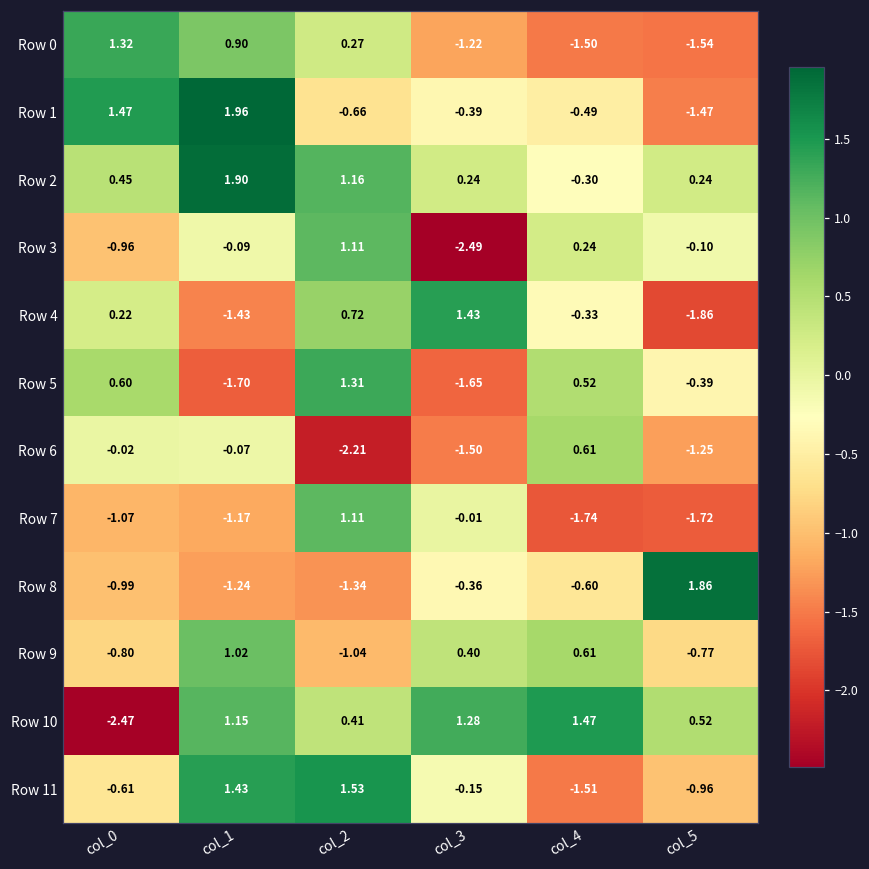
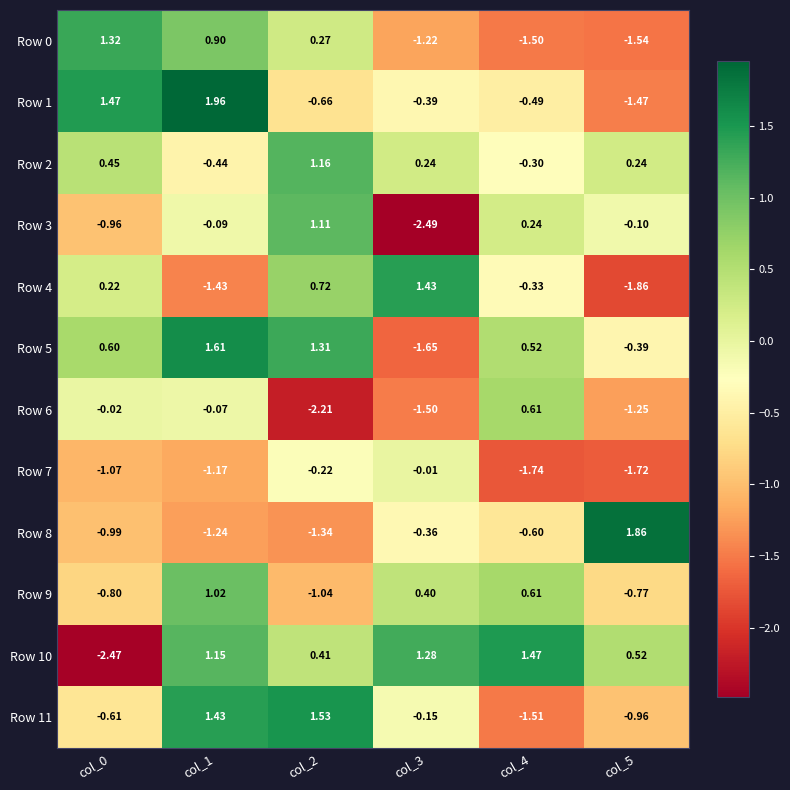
Row 2, col_1: 1.90 -> -0.44
Row 5, col_1: -1.70 -> 1.61
Row 7, col_2: 1.11 -> -0.22
